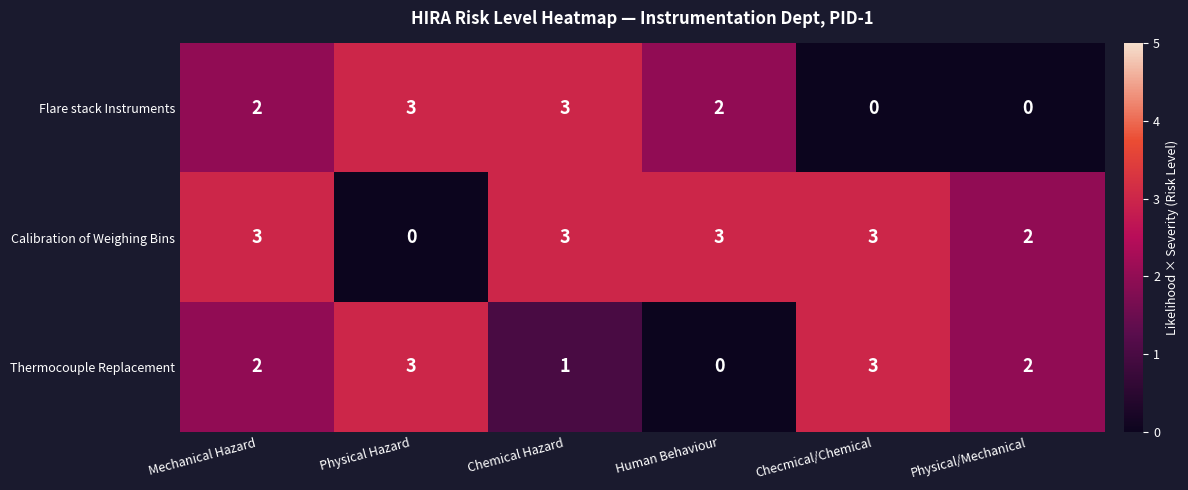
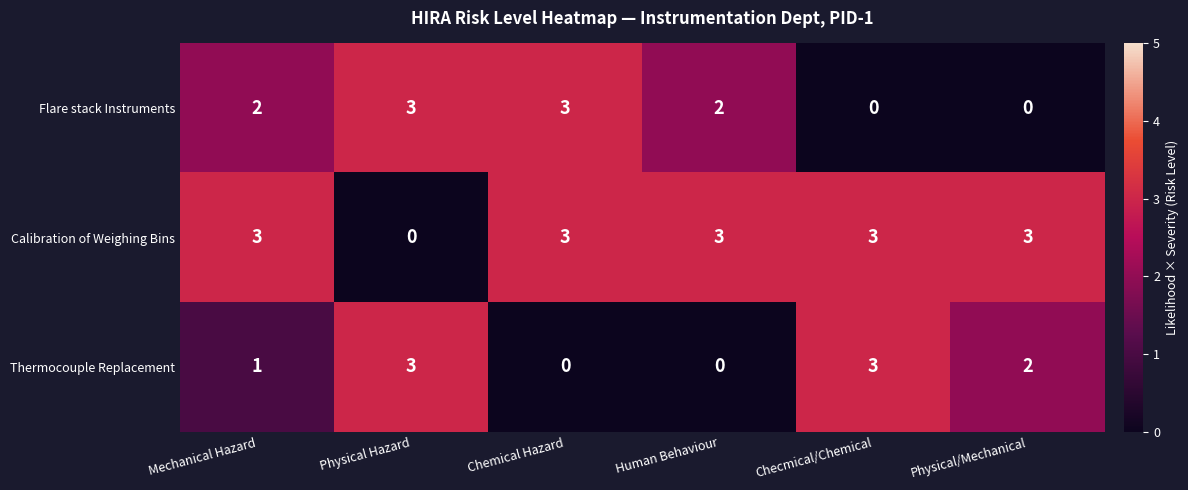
Calibration of Weighing Bins, Physical/Mechanical: 2 -> 3
Thermocouple Replacement, Mechanical Hazard: 2 -> 1
Thermocouple Replacement, Chemical Hazard: 1 -> 0
